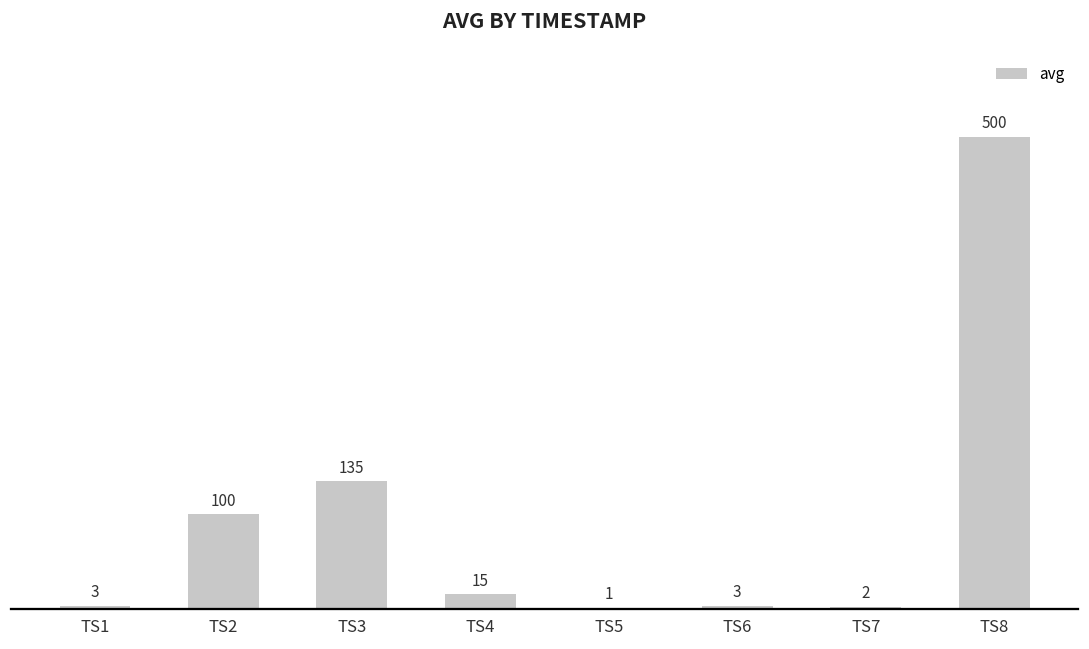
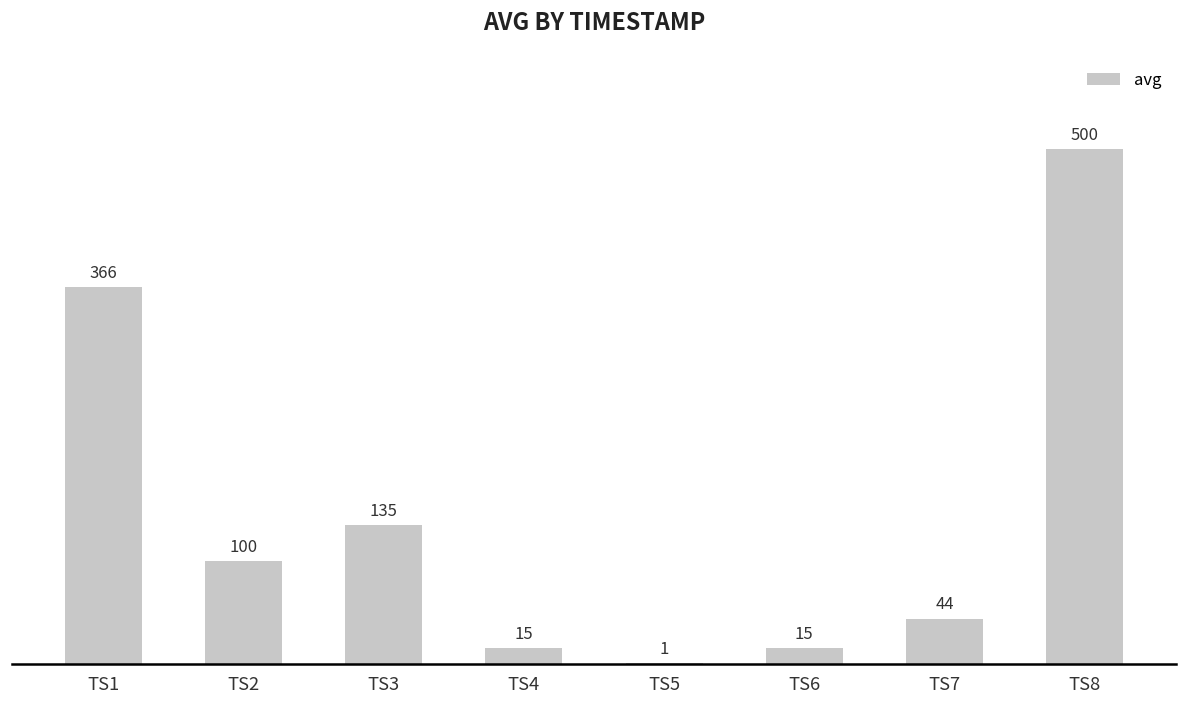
TS1: 3 -> 366
TS6: 3 -> 15
TS7: 2 -> 44
